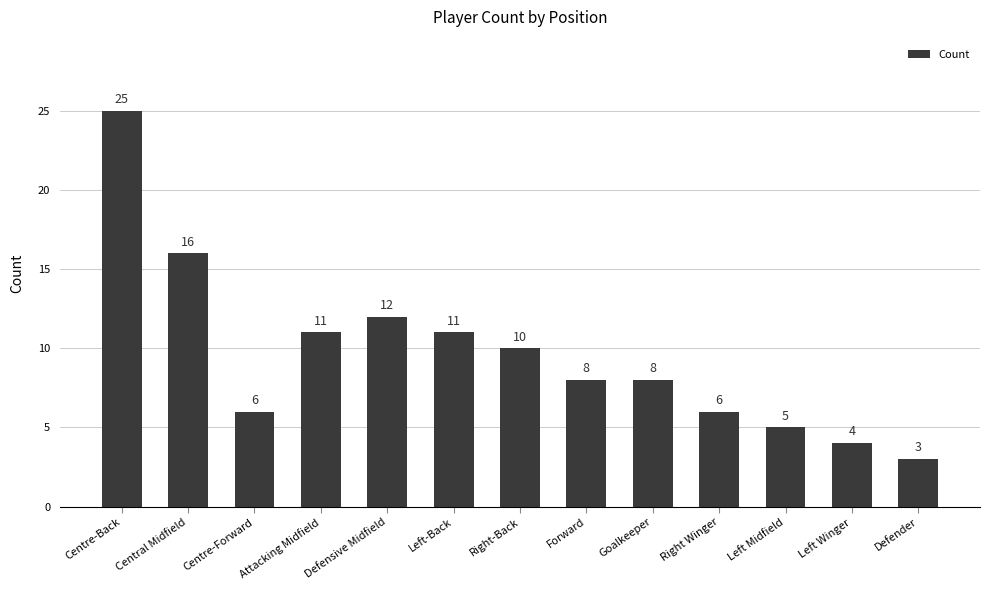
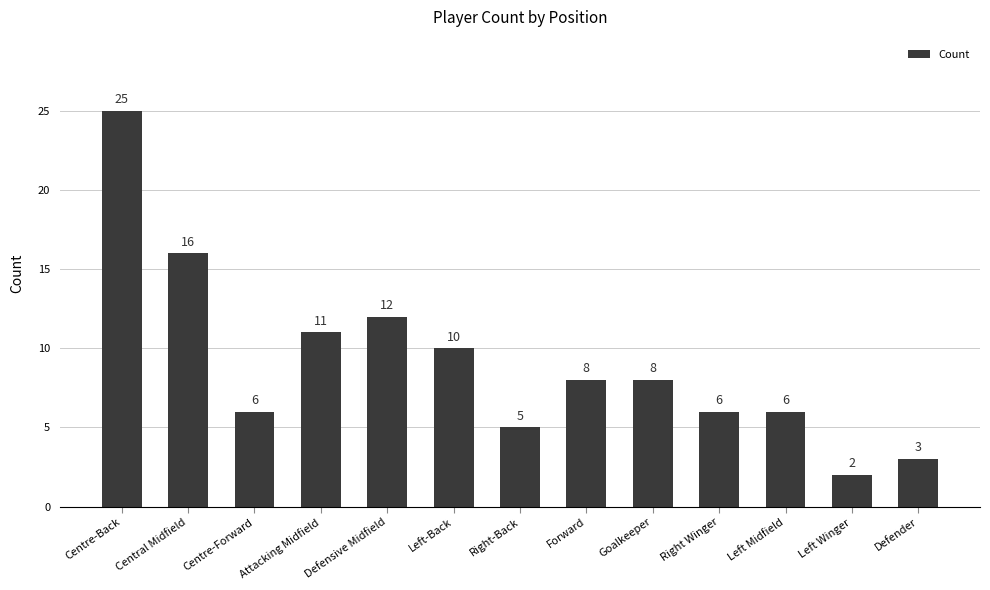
Left-Back: 11 -> 10
Right-Back: 10 -> 5
Left Midfield: 5 -> 6
Left Winger: 4 -> 2
